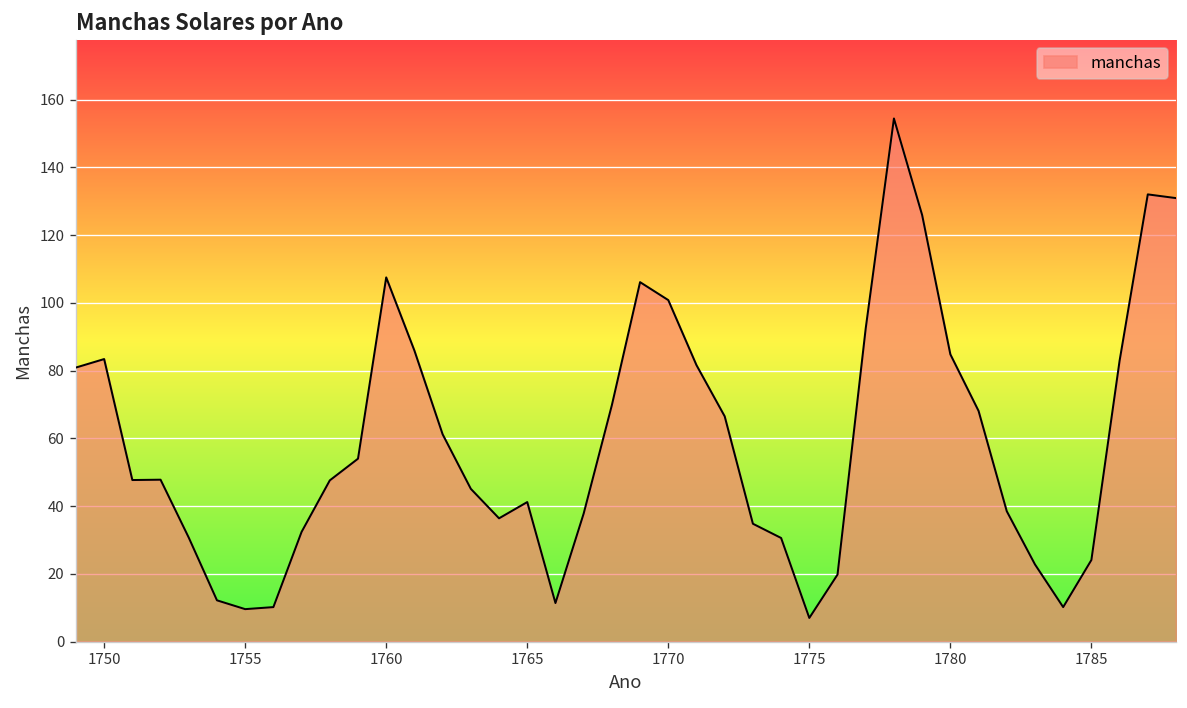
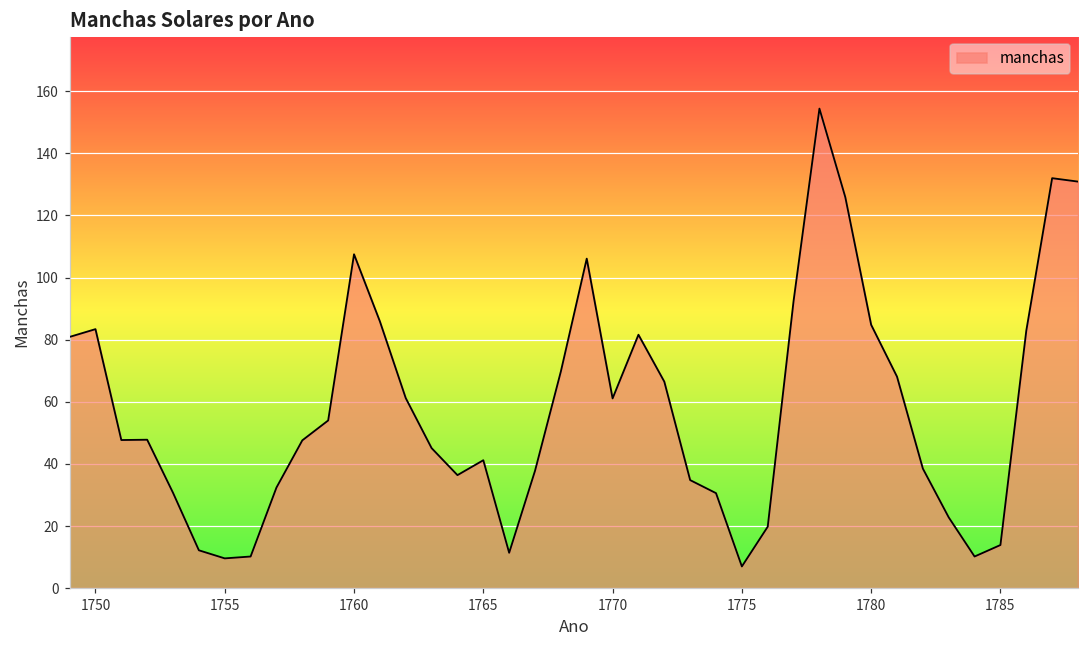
1770: 101 -> 61
1785: 24 -> 14
